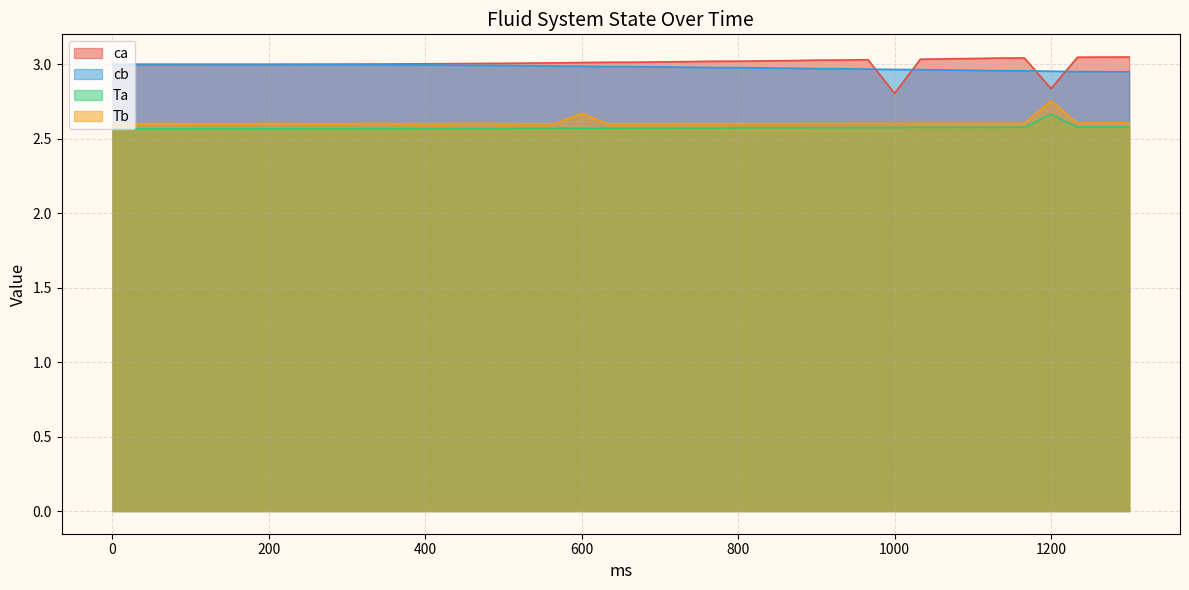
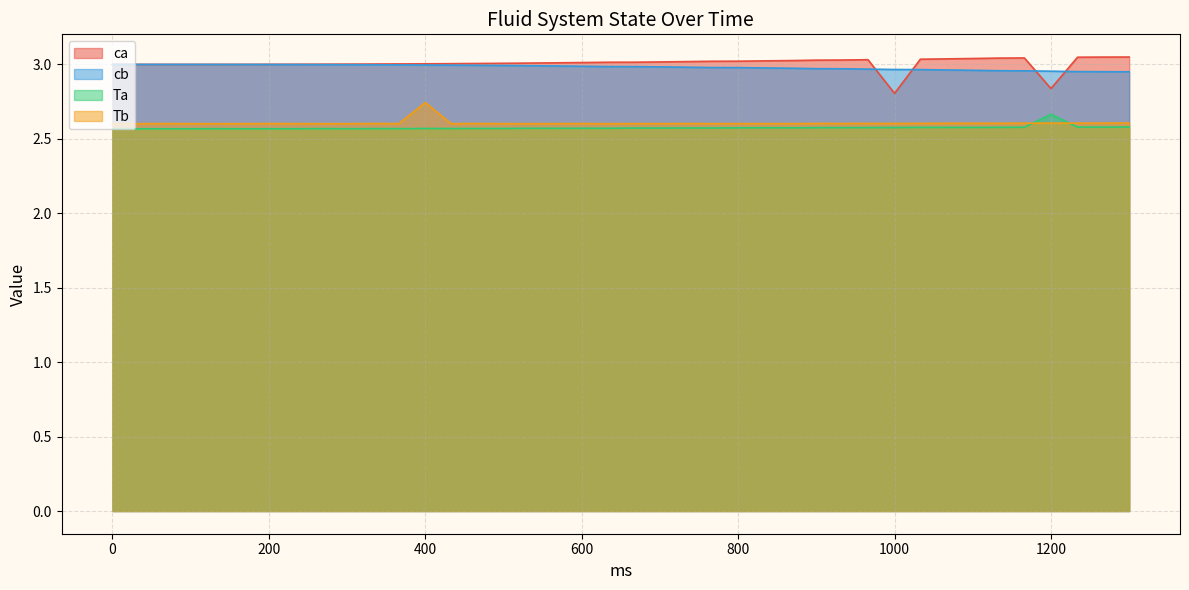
Tb, 400: 2.60 -> 2.74
Tb, 600: 2.67 -> 2.60
Tb, 1200: 2.76 -> 2.61
